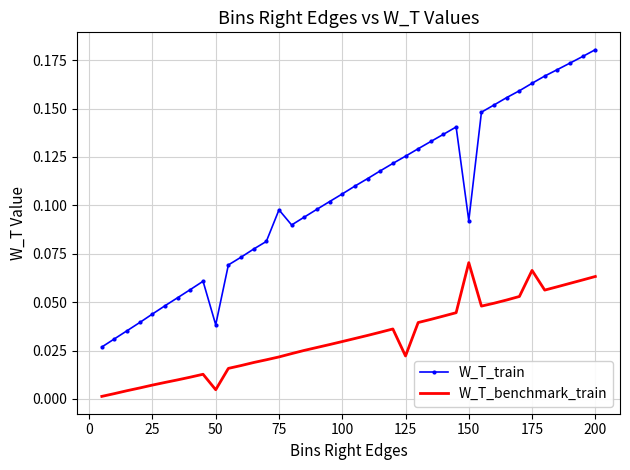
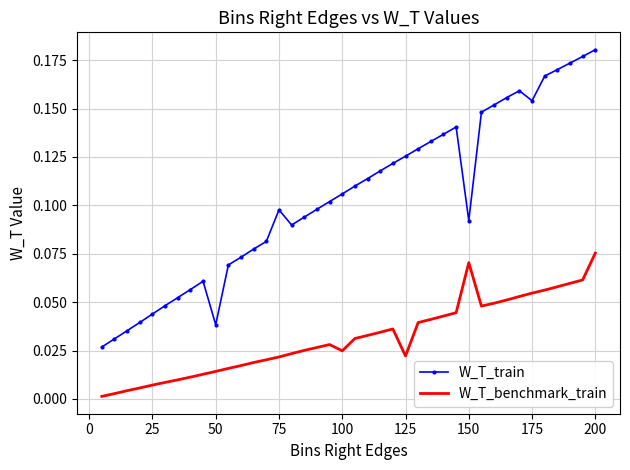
W_T_benchmark_train, 50: 0.005 -> 0.014
W_T_benchmark_train, 100: 0.030 -> 0.025
W_T_train, 175: 0.163 -> 0.154
W_T_benchmark_train, 175: 0.066 -> 0.055
W_T_benchmark_train, 200: 0.063 -> 0.075
